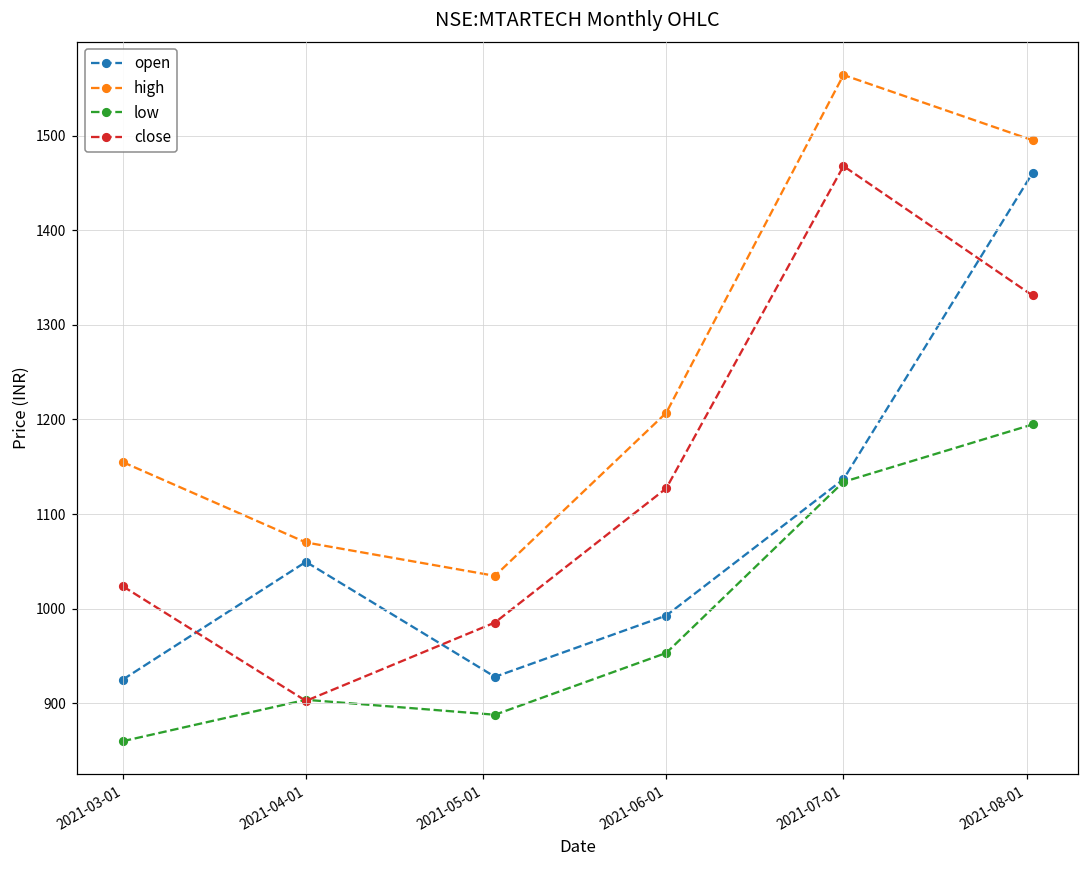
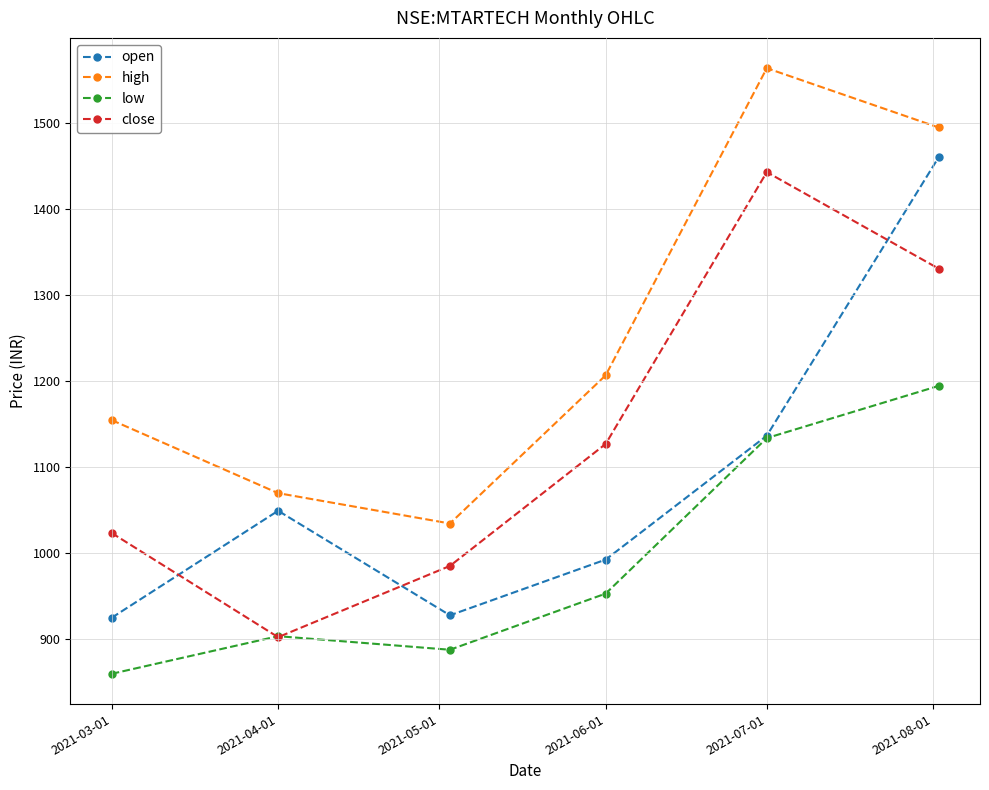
close, 2021-07-01: 1470 -> 1440
